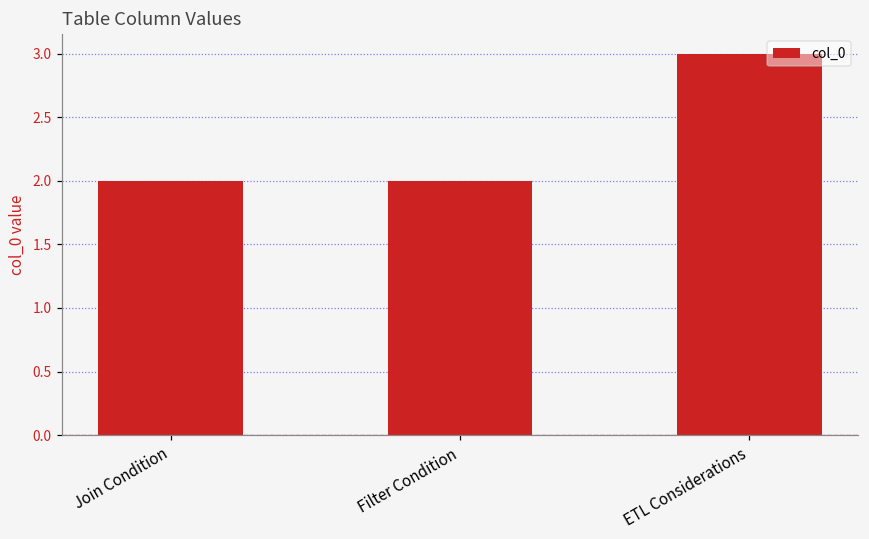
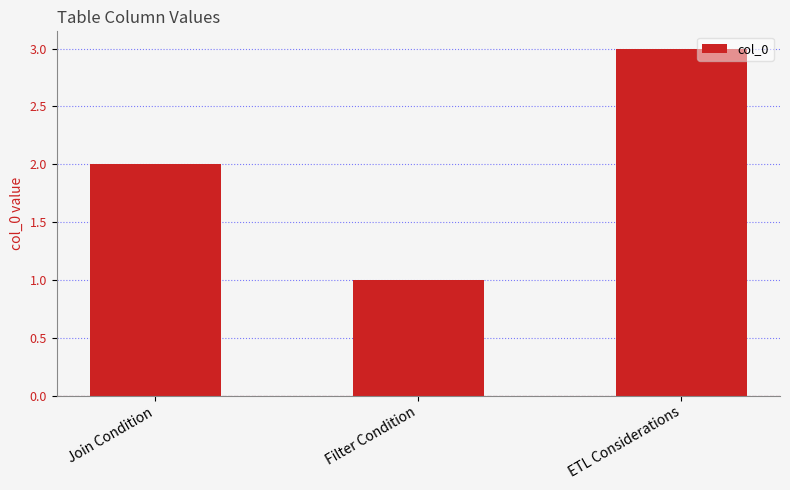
Filter Condition: 2 -> 1
